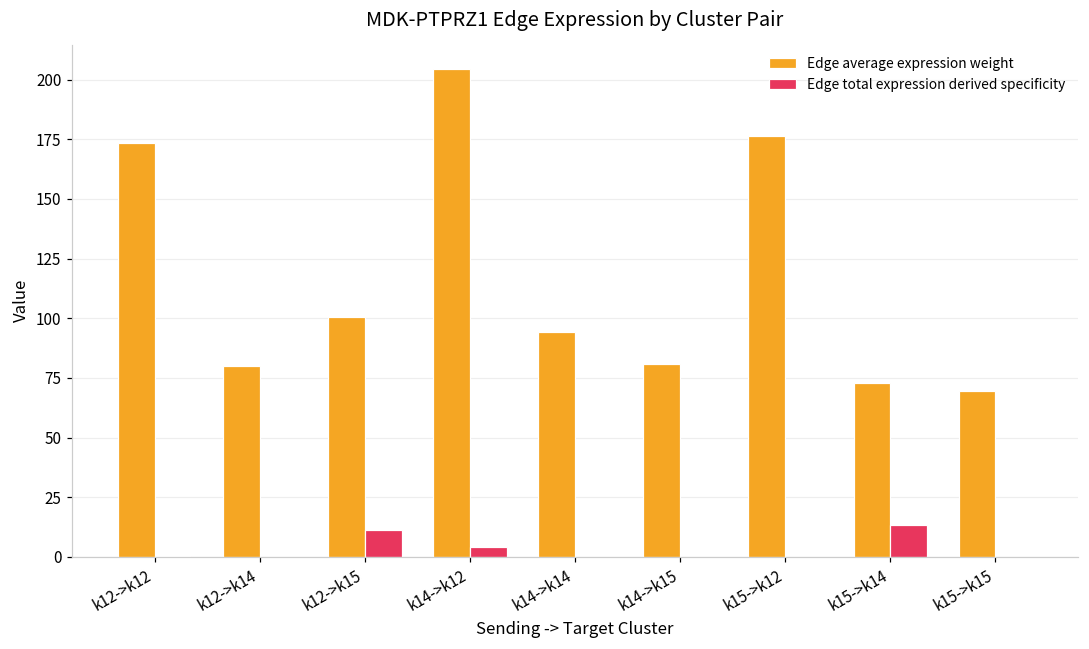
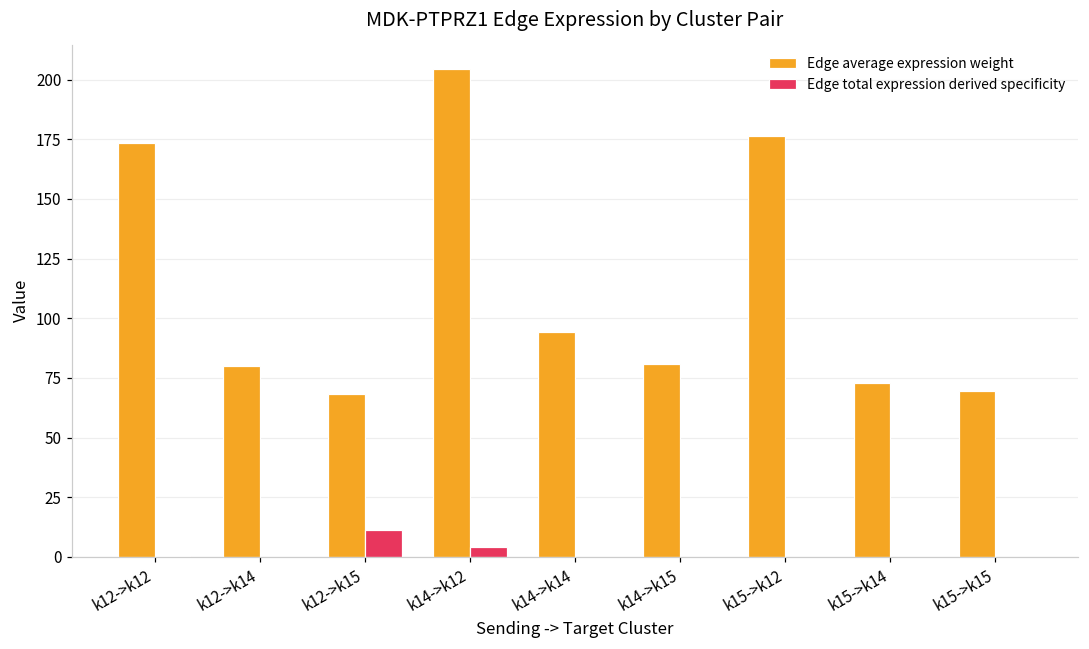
Edge average expression weight, k12->k15: 100 -> 68
Edge total expression derived specificity, k15->k14: 13 -> 0
